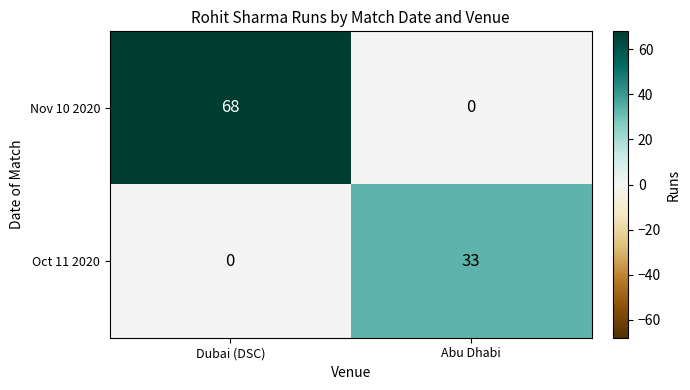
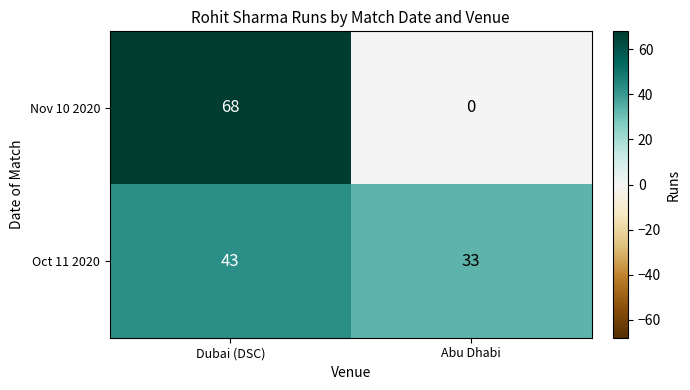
Oct 11 2020, Dubai (DSC): 0 -> 43
